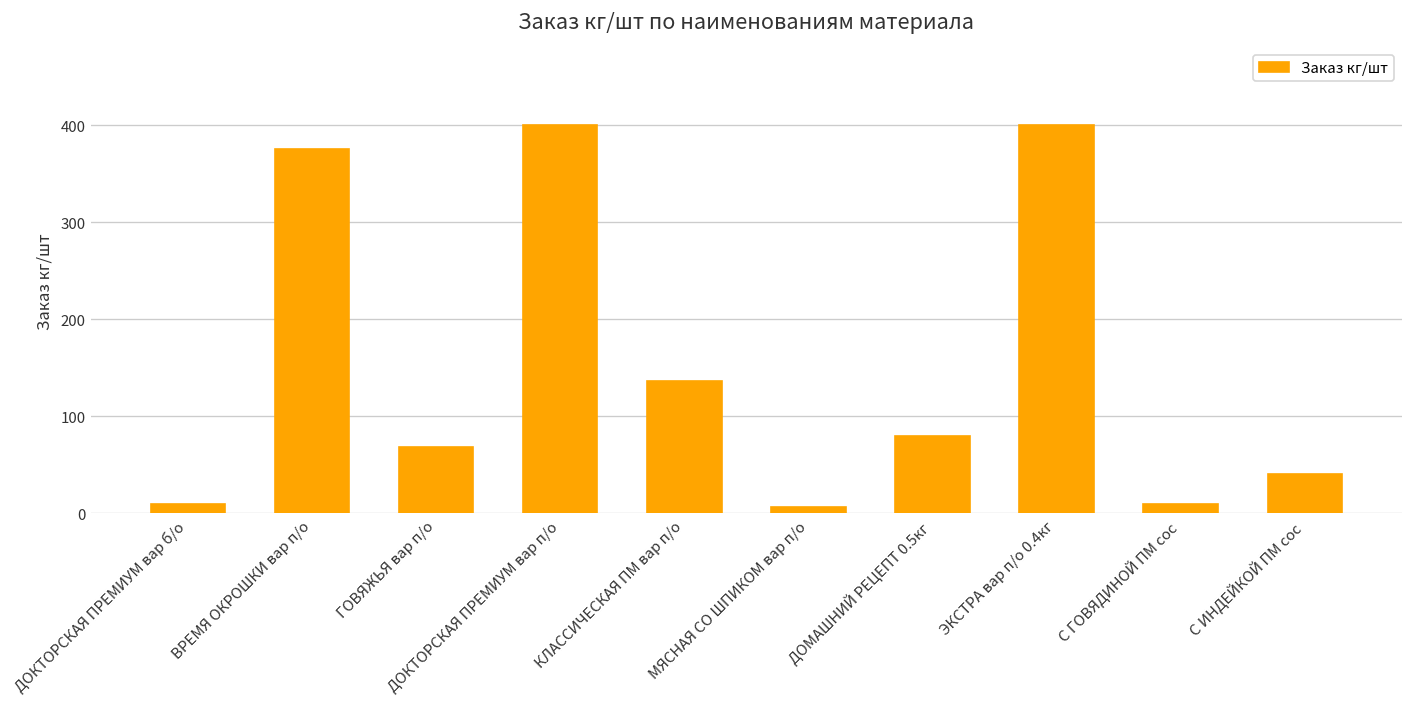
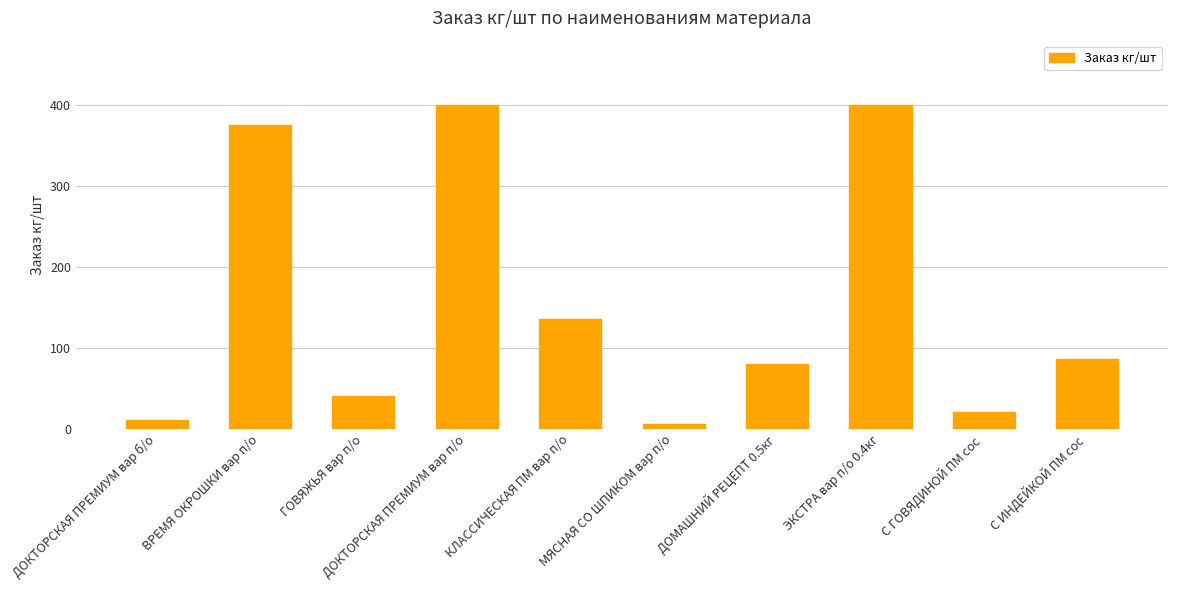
ГОВЯЖЬЯ вар п/о: 70 -> 40
С ГОВЯДИНОЙ ПМ сос: 10 -> 20
С ИНДЕЙКОЙ ПМ сос: 40 -> 90
